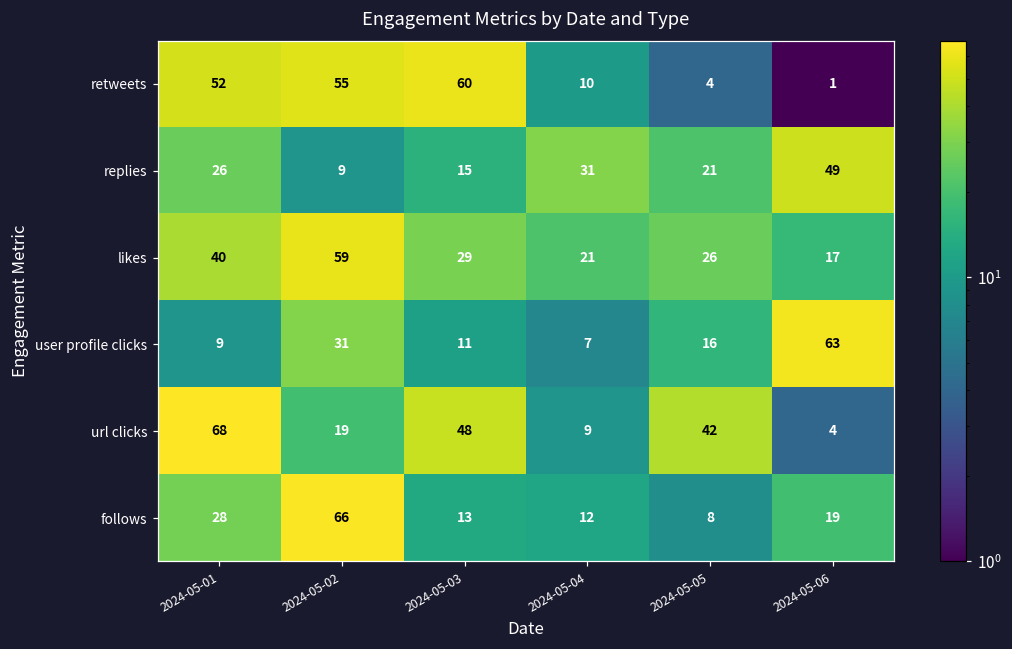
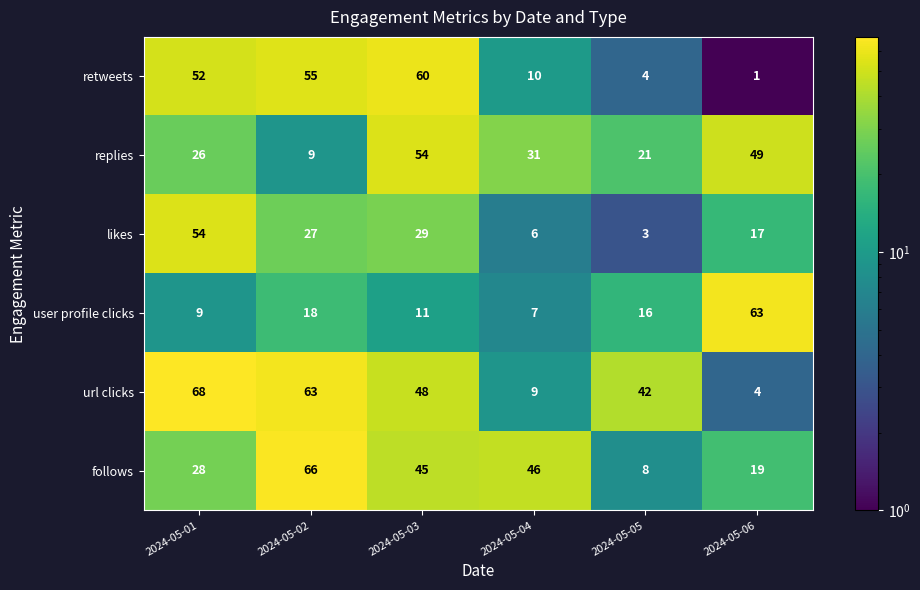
replies, 2024-05-03: 15 -> 54
likes, 2024-05-01: 40 -> 54
likes, 2024-05-02: 59 -> 27
likes, 2024-05-04: 21 -> 6
likes, 2024-05-05: 26 -> 3
user profile clicks, 2024-05-02: 31 -> 18
url clicks, 2024-05-02: 19 -> 63
follows, 2024-05-03: 13 -> 45
follows, 2024-05-04: 12 -> 46
